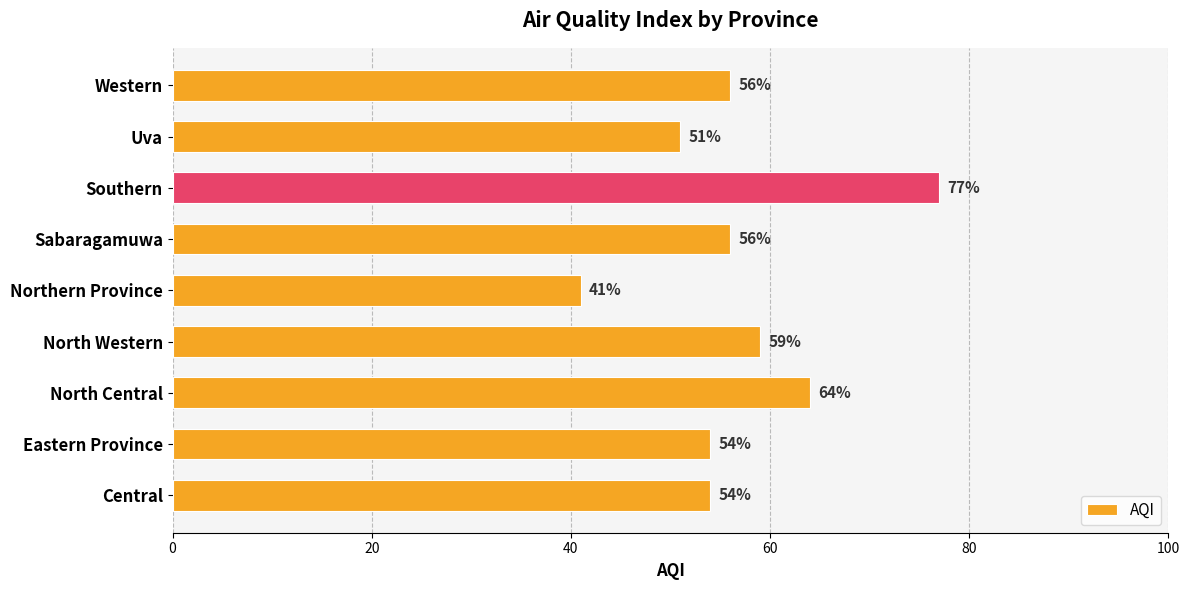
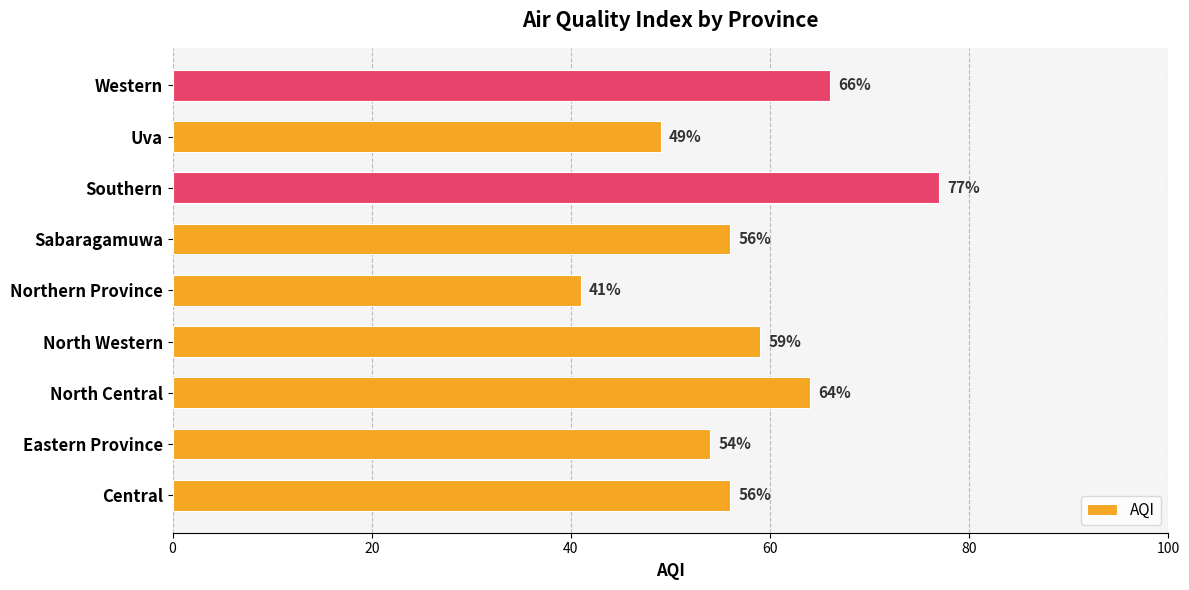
Western: 56% -> 66%
Uva: 51% -> 49%
Central: 54% -> 56%
